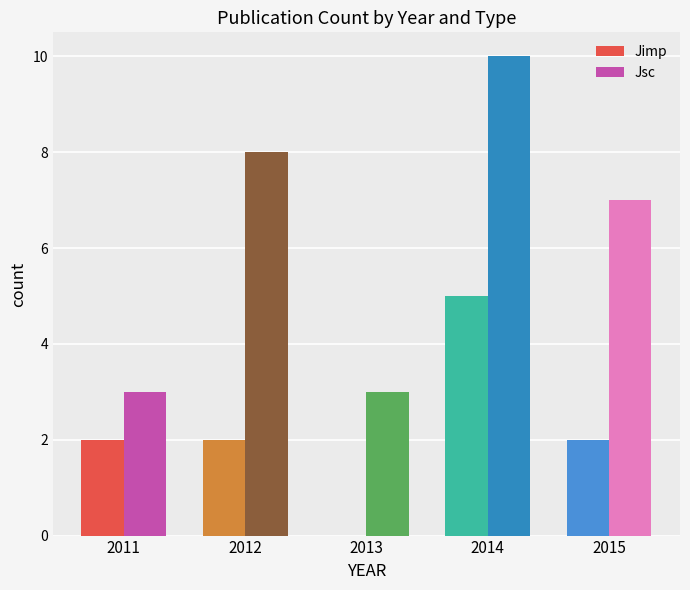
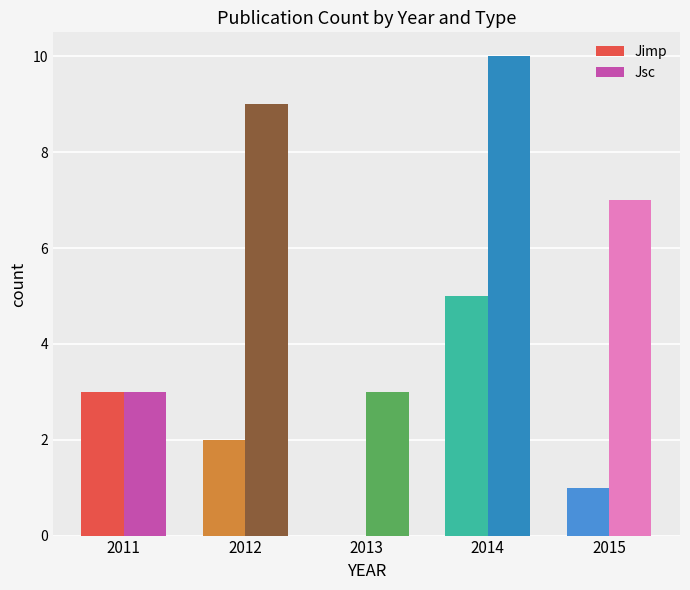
Jimp, 2011: 2 -> 3
Jsc, 2012: 8 -> 9
Jimp, 2015: 2 -> 1
